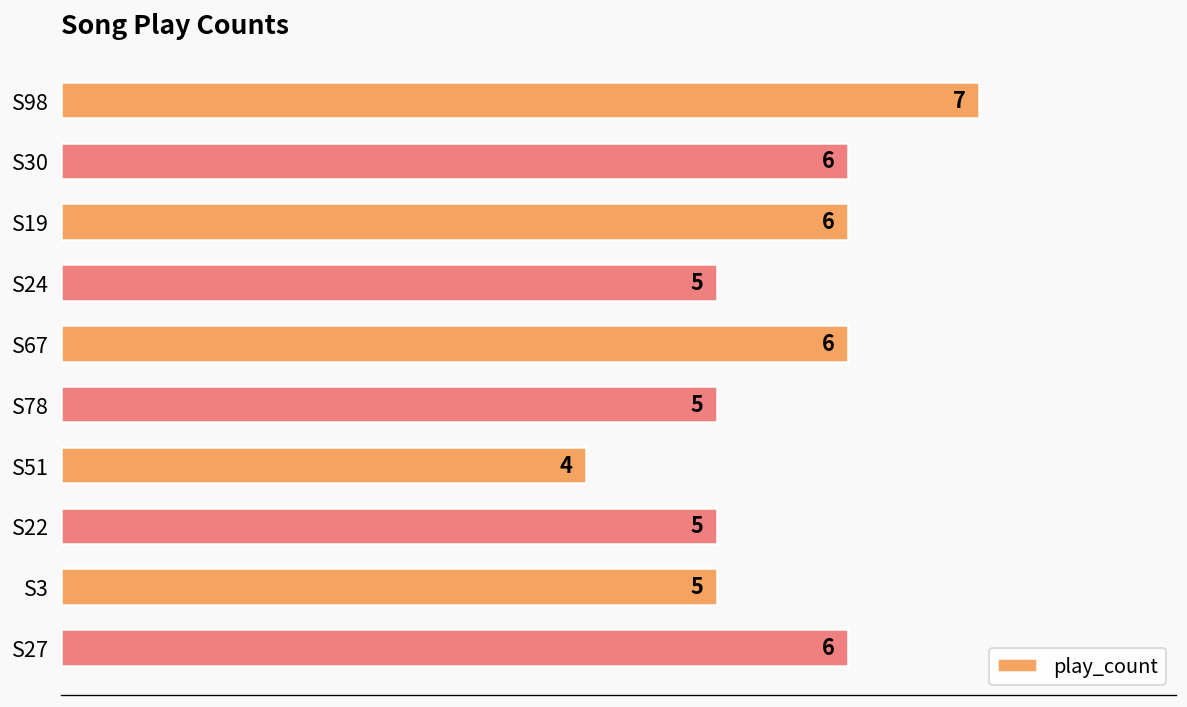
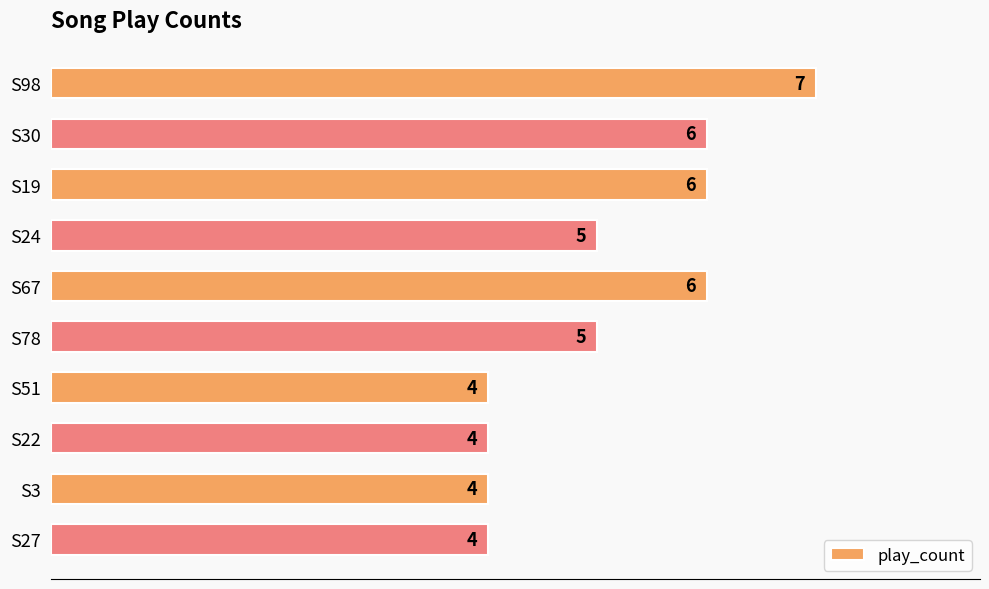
S22: 5 -> 4
S3: 5 -> 4
S27: 6 -> 4
